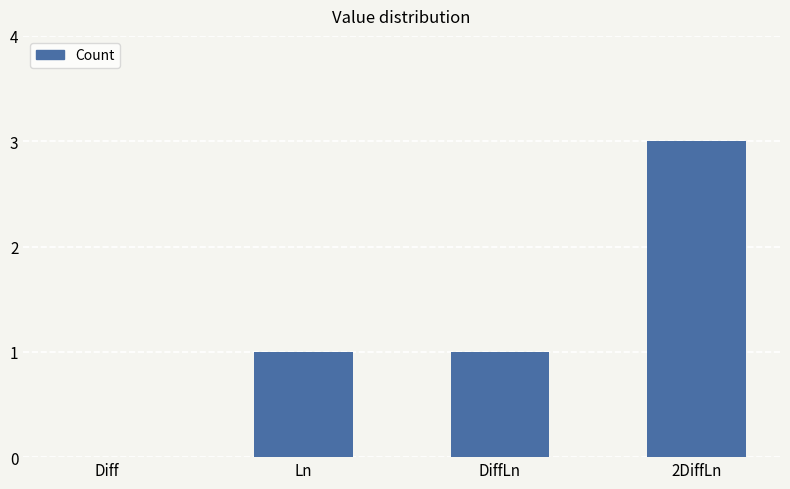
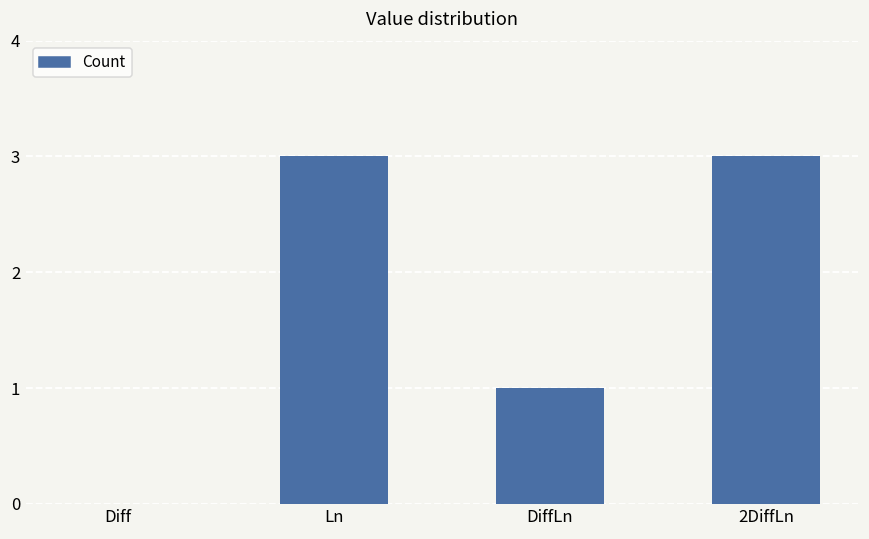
Ln: 1 -> 3
